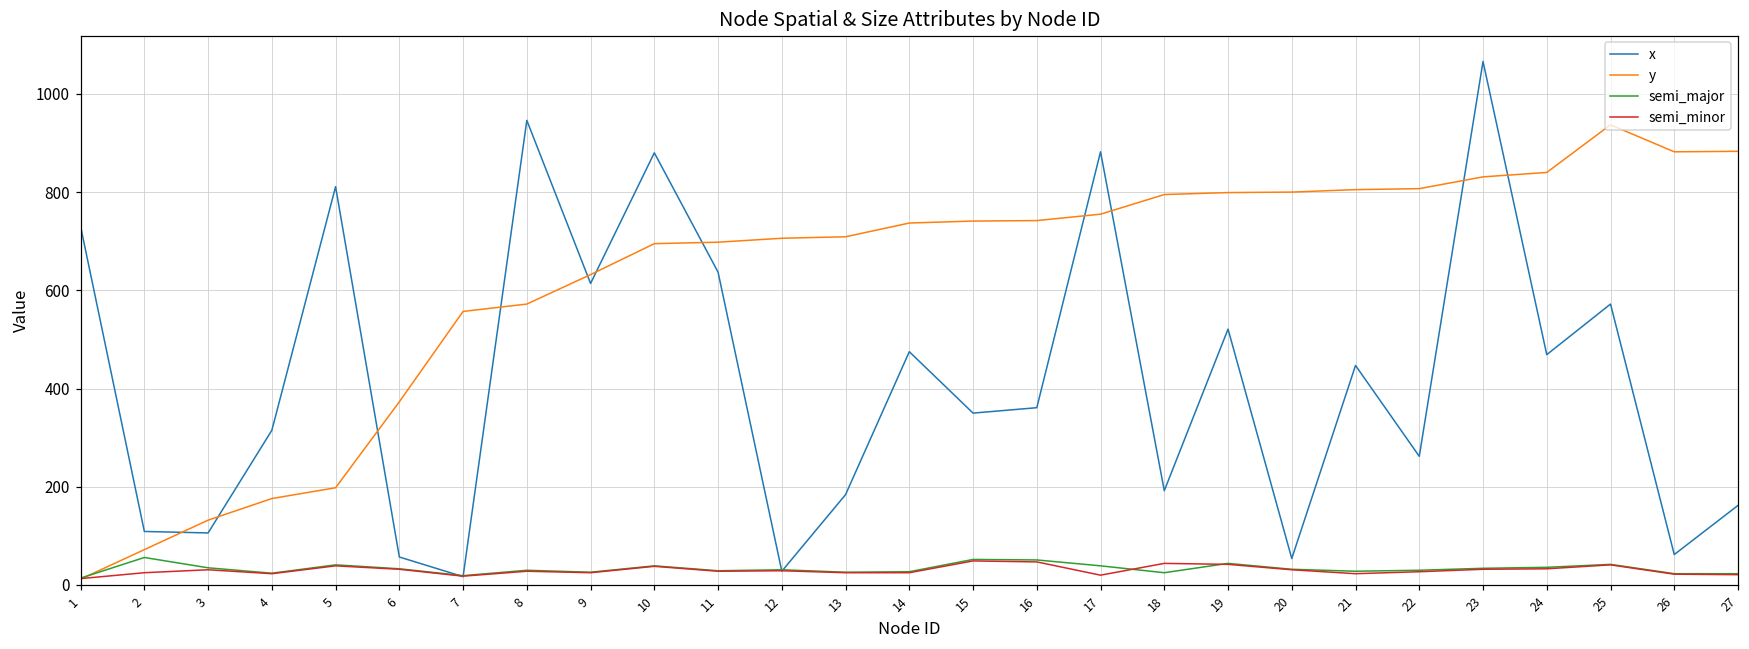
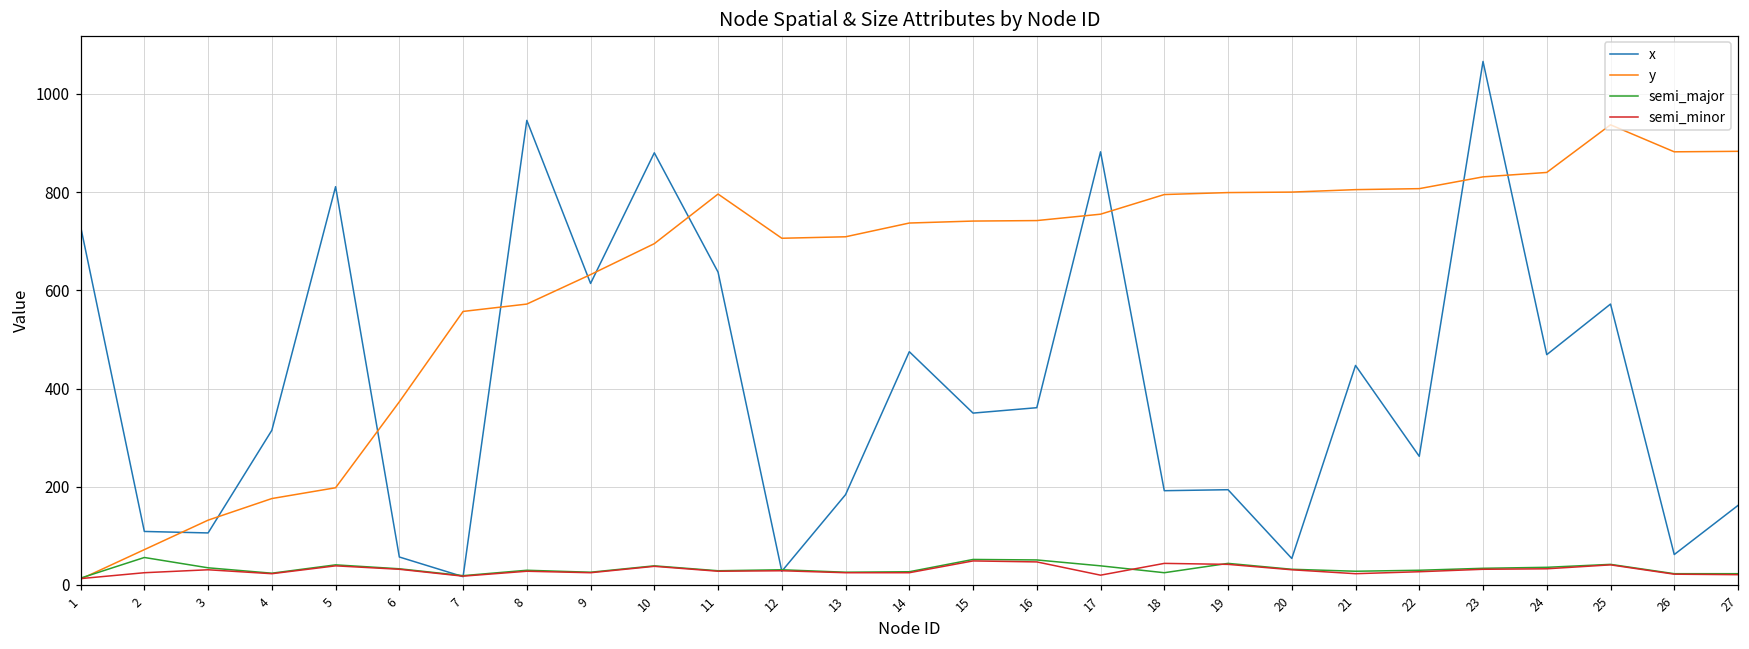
y, 11: 700 -> 800
x, 19: 520 -> 190
